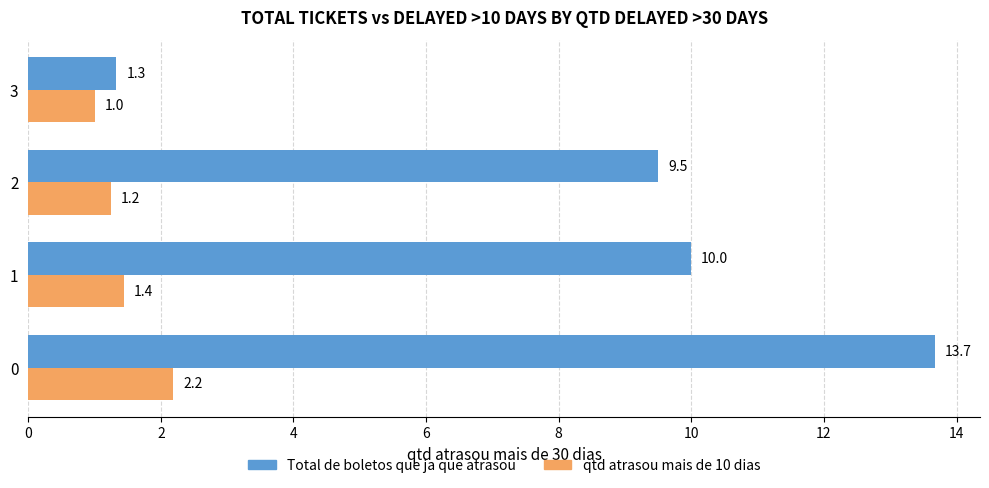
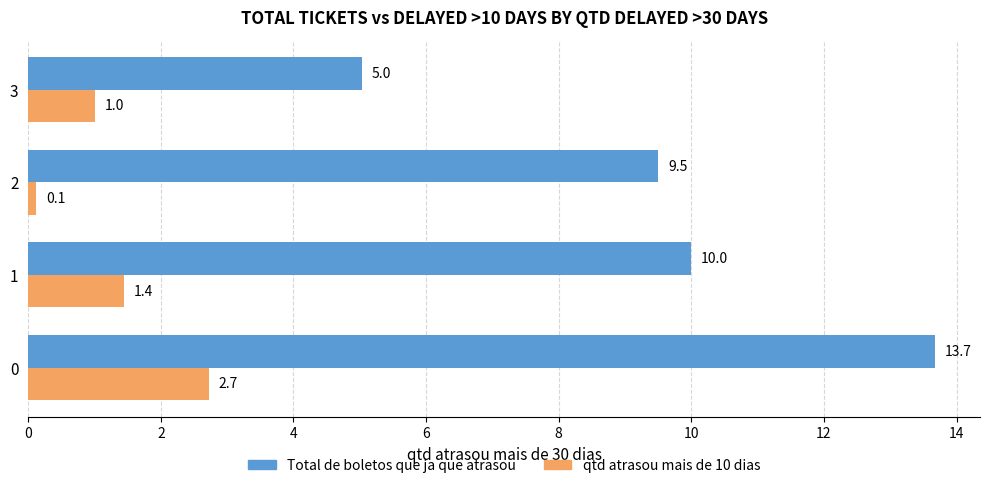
Total de boletos que ja que atrasou, 3: 1.3 -> 5.0
qtd atrasou mais de 10 dias, 2: 1.2 -> 0.1
qtd atrasou mais de 10 dias, 0: 2.2 -> 2.7
